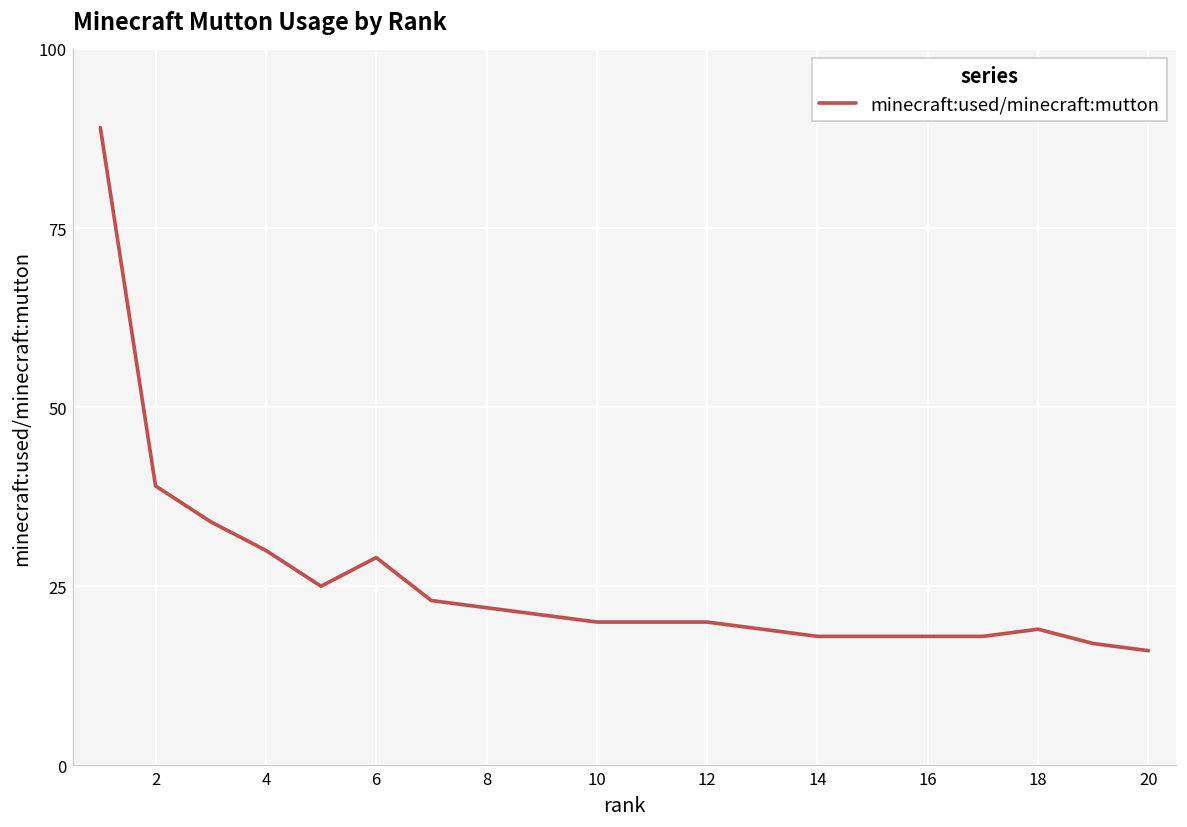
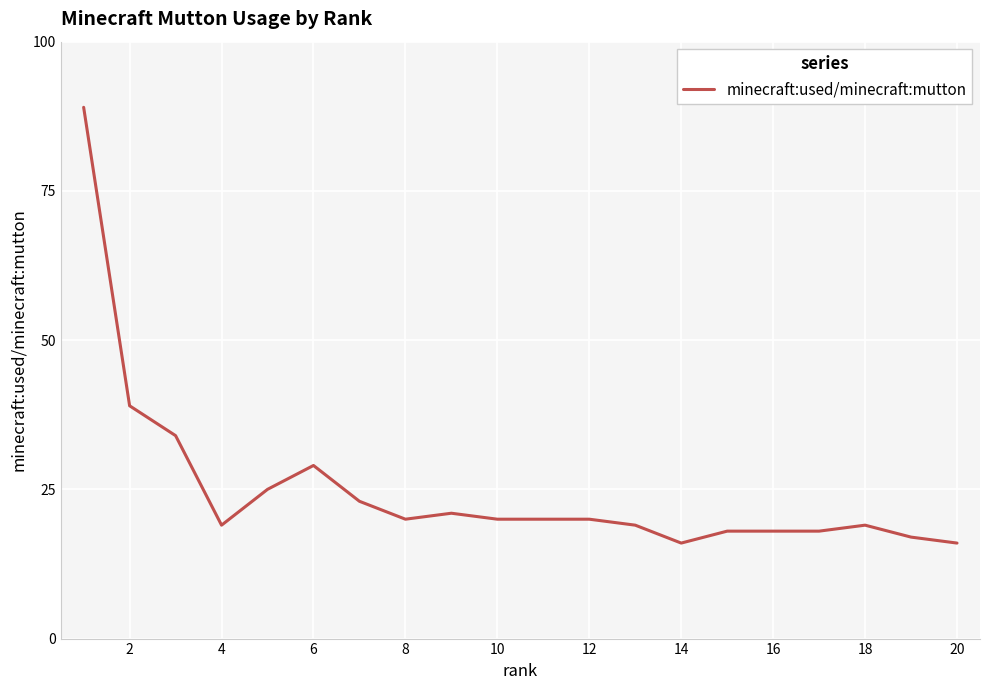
4: 30 -> 19
8: 22 -> 20
14: 18 -> 16
